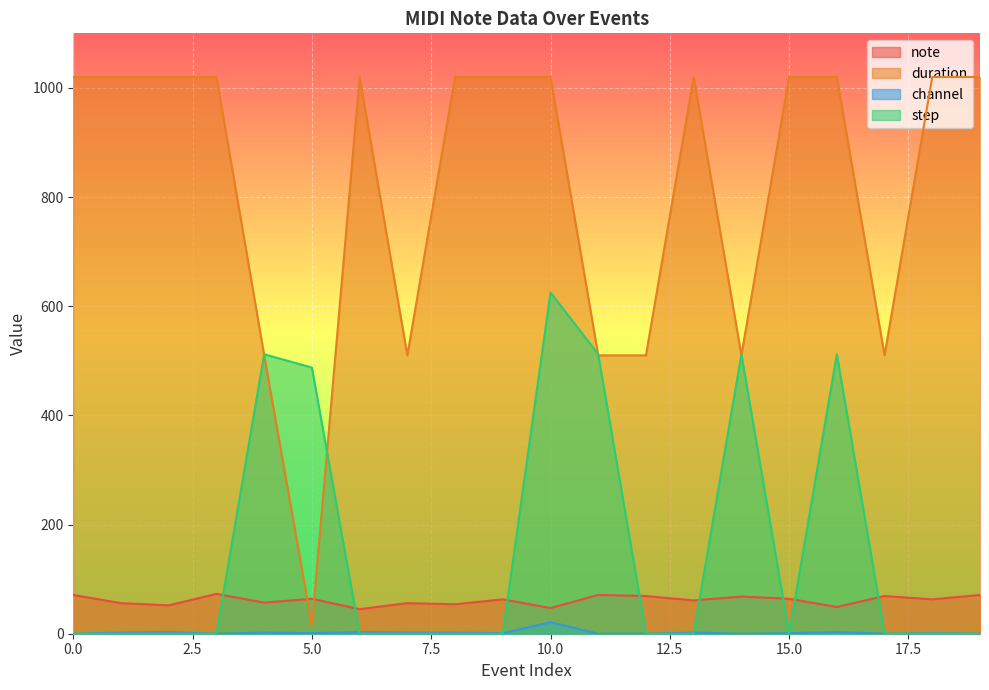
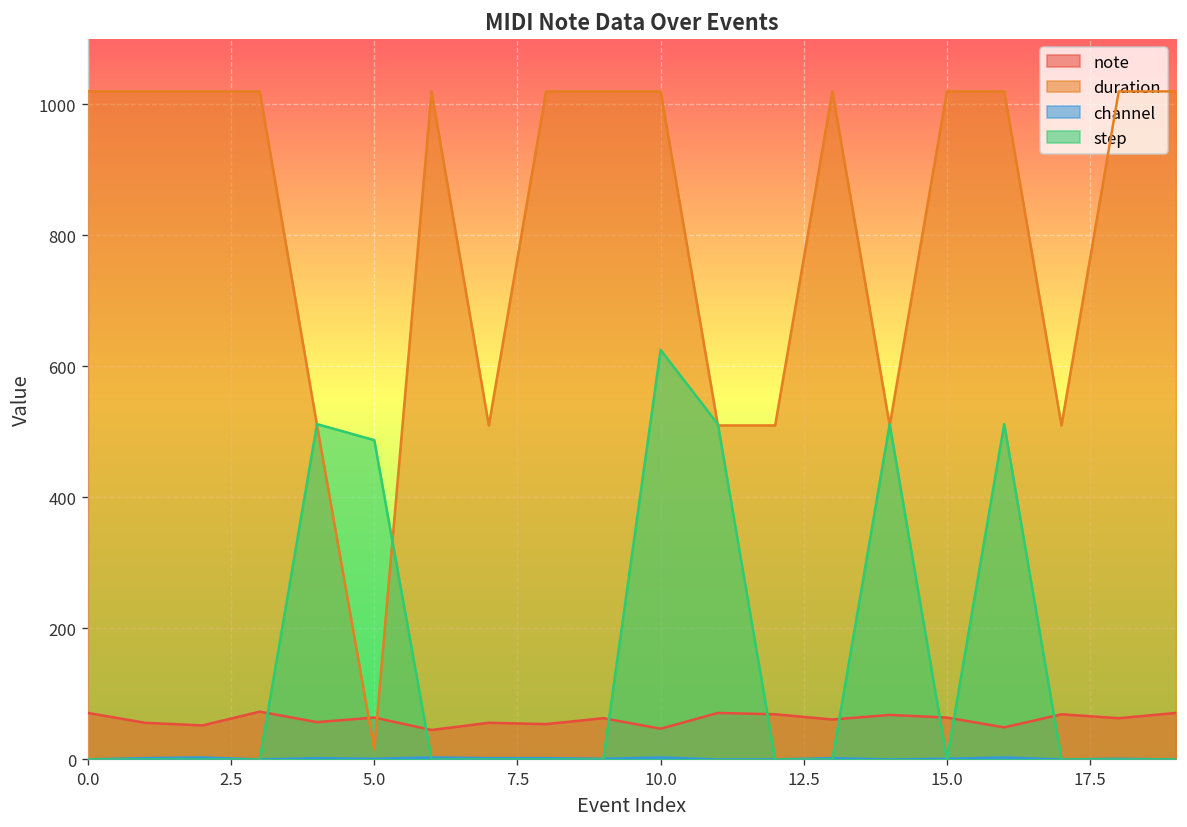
channel, 10.0: 20 -> 0
